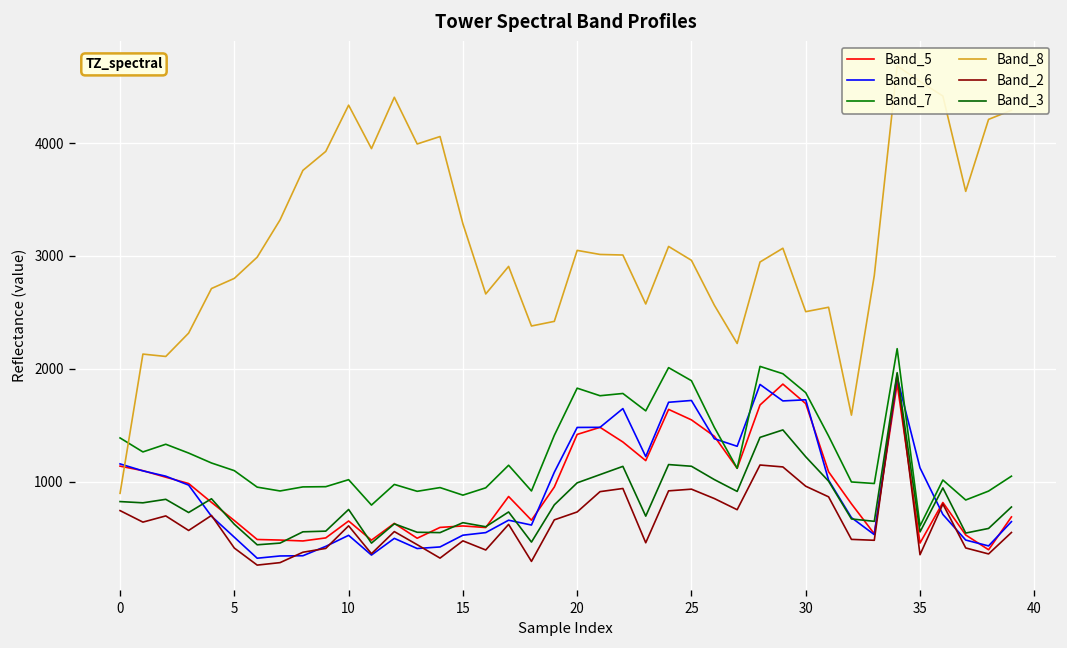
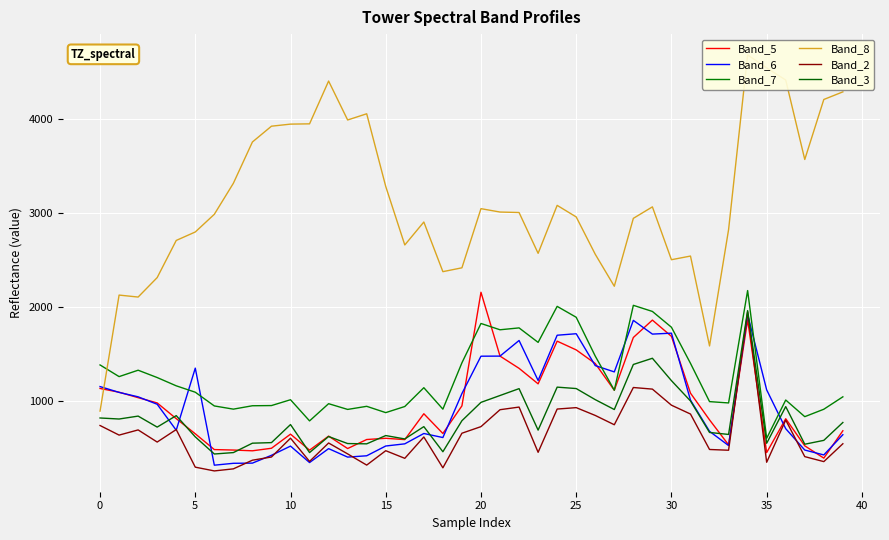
Band_6, 5: 500 -> 1400
Band_2, 5: 400 -> 300
Band_8, 10: 4300 -> 3900
Band_5, 20: 1400 -> 2200
